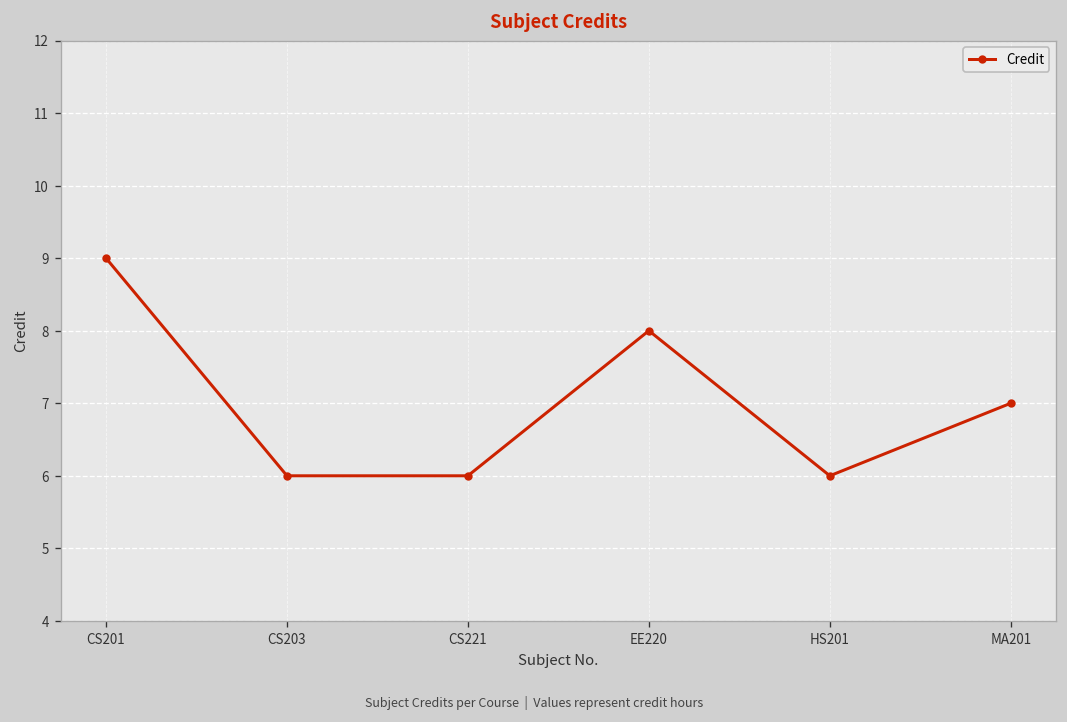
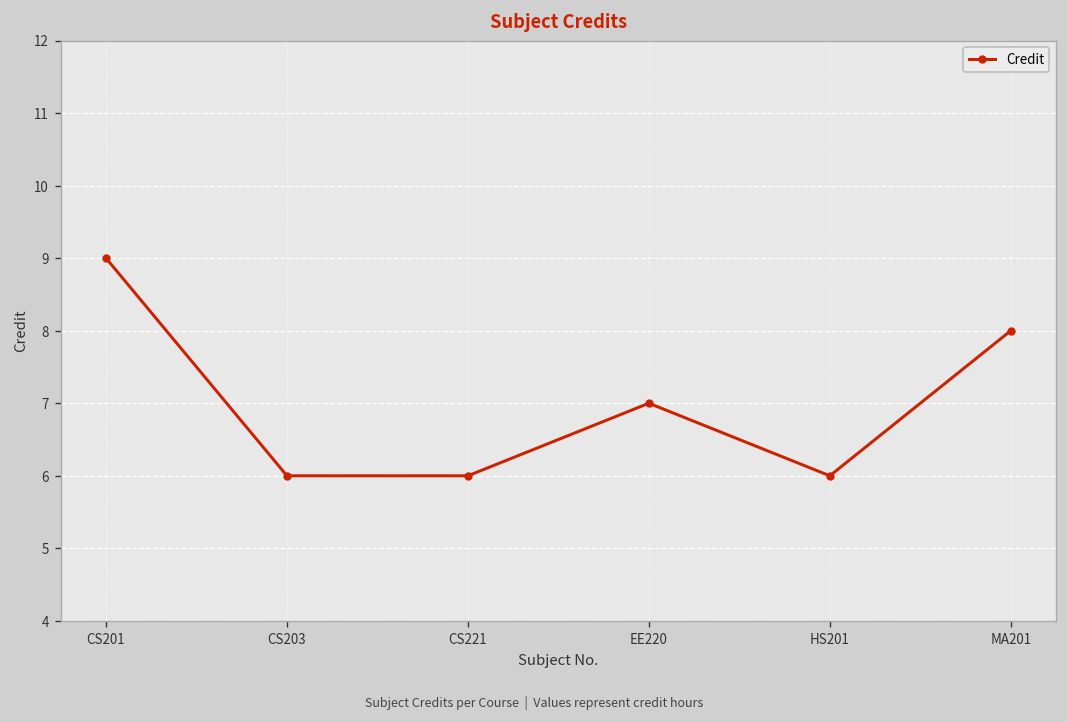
EE220: 8 -> 7
MA201: 7 -> 8
